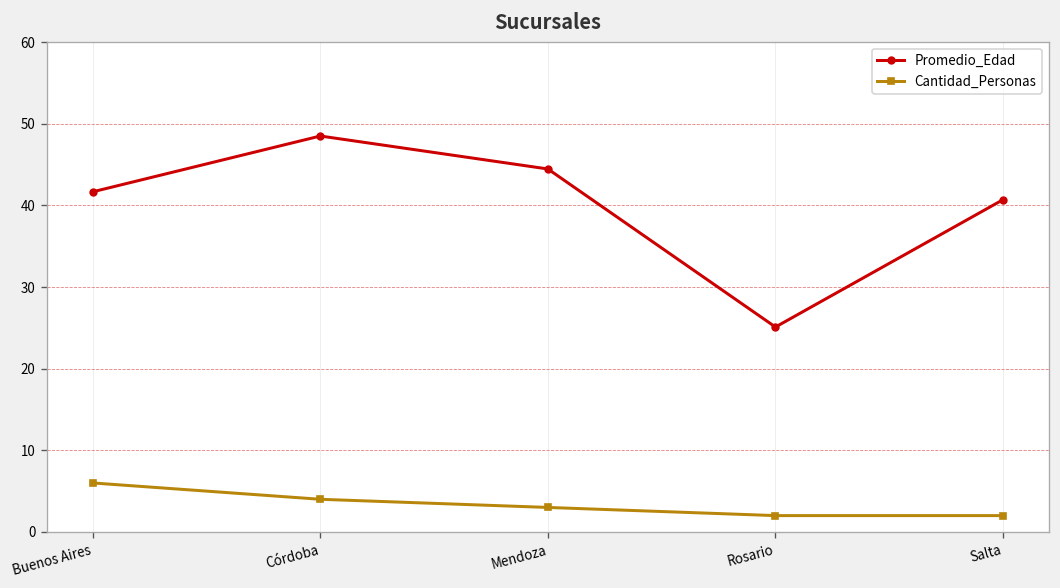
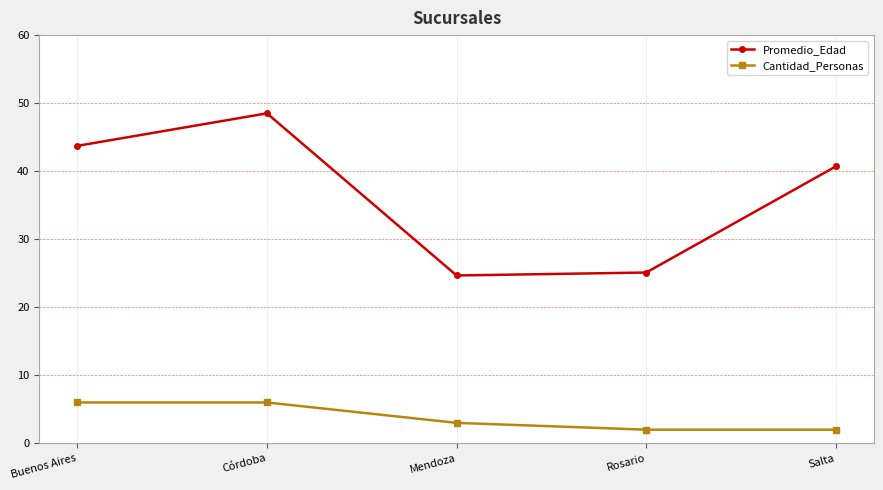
Promedio_Edad, Buenos Aires: 42 -> 44
Cantidad_Personas, Córdoba: 4 -> 6
Promedio_Edad, Mendoza: 44 -> 25
